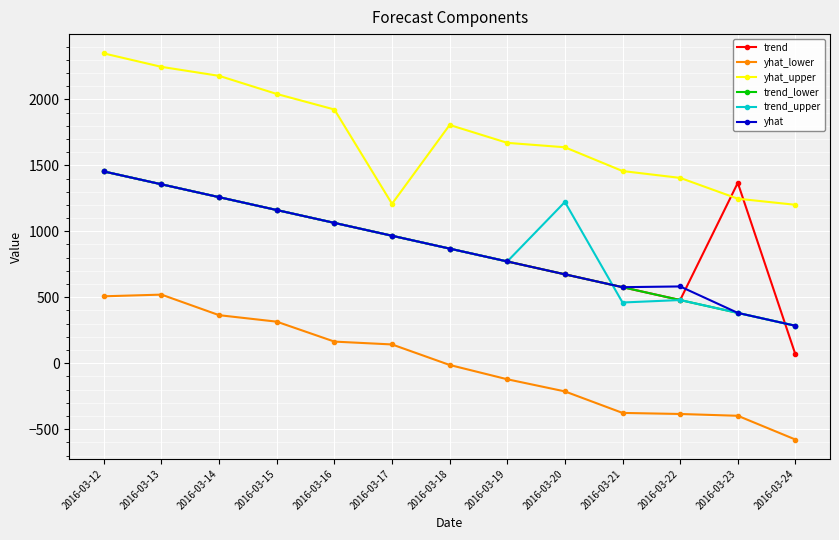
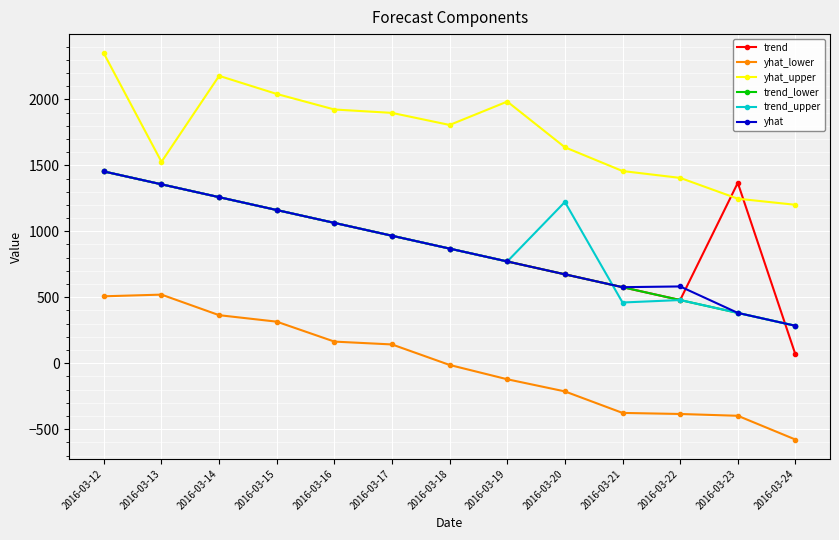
yhat_upper, 2016-03-13: 2250 -> 1530
yhat_upper, 2016-03-17: 1210 -> 1900
yhat_upper, 2016-03-19: 1670 -> 1980
